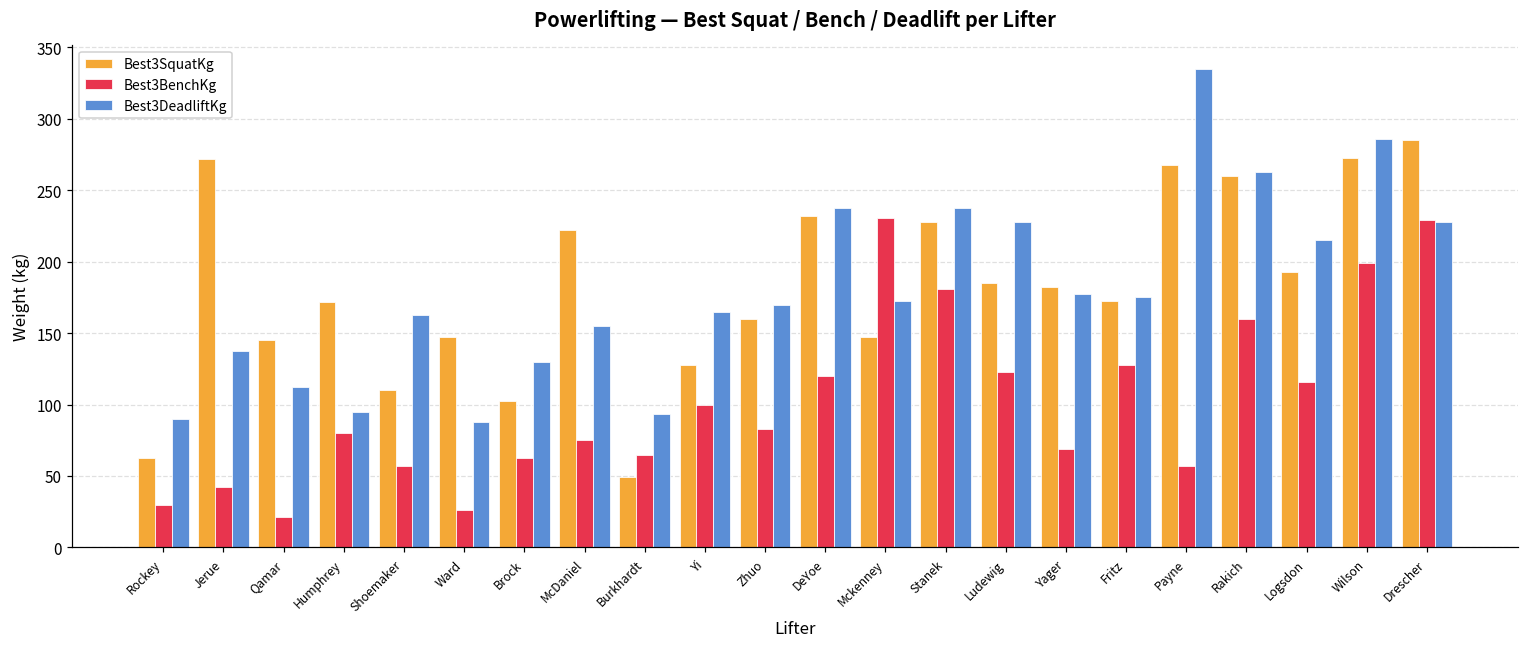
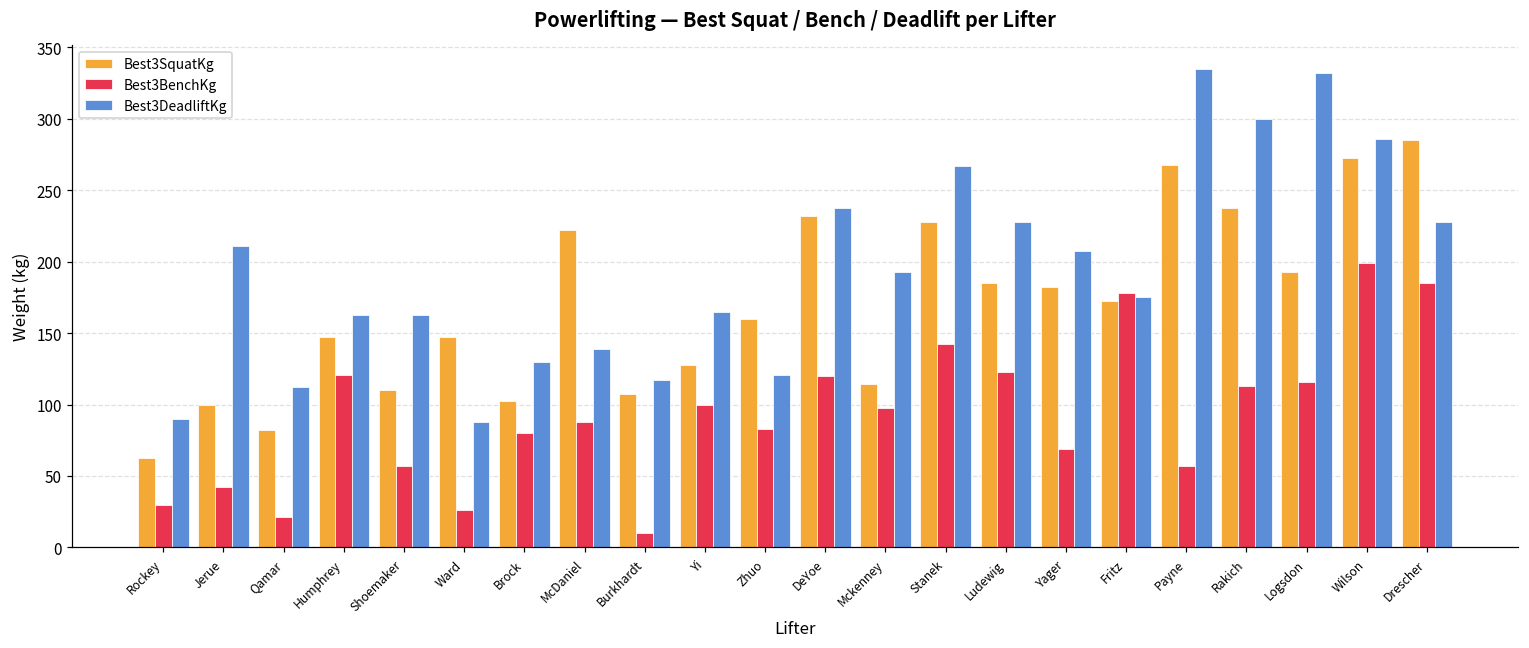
Best3SquatKg, Jerue: 272 -> 100
Best3DeadliftKg, Jerue: 138 -> 211
Best3SquatKg, Qamar: 146 -> 83
Best3SquatKg, Humphrey: 172 -> 148
Best3BenchKg, Humphrey: 80 -> 121
Best3DeadliftKg, Humphrey: 95 -> 163
Best3BenchKg, Brock: 63 -> 80
Best3BenchKg, McDaniel: 75 -> 88
Best3DeadliftKg, McDaniel: 155 -> 139
Best3SquatKg, Burkhardt: 49 -> 108
Best3BenchKg, Burkhardt: 65 -> 10
Best3DeadliftKg, Burkhardt: 94 -> 118
Best3DeadliftKg, Zhuo: 170 -> 121
Best3SquatKg, Mckenney: 148 -> 114
Best3BenchKg, Mckenney: 231 -> 98
Best3DeadliftKg, Mckenney: 173 -> 193
Best3BenchKg, Stanek: 181 -> 143
Best3DeadliftKg, Stanek: 238 -> 267
Best3DeadliftKg, Yager: 177 -> 208
Best3BenchKg, Fritz: 128 -> 178
Best3SquatKg, Rakich: 260 -> 238
Best3BenchKg, Rakich: 160 -> 113
Best3DeadliftKg, Rakich: 263 -> 300
Best3DeadliftKg, Logsdon: 215 -> 332
Best3BenchKg, Drescher: 229 -> 185
